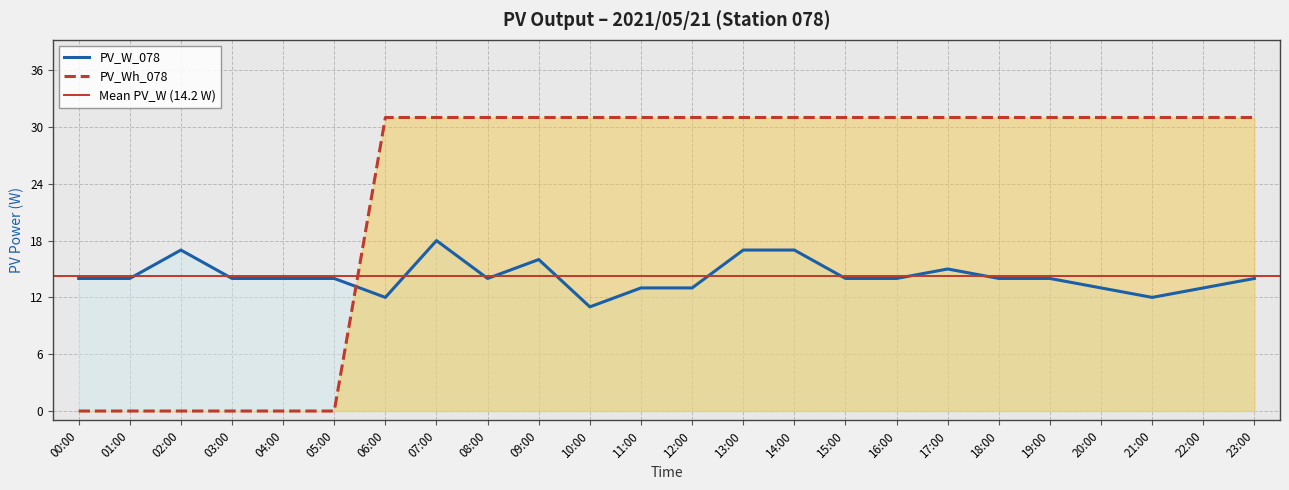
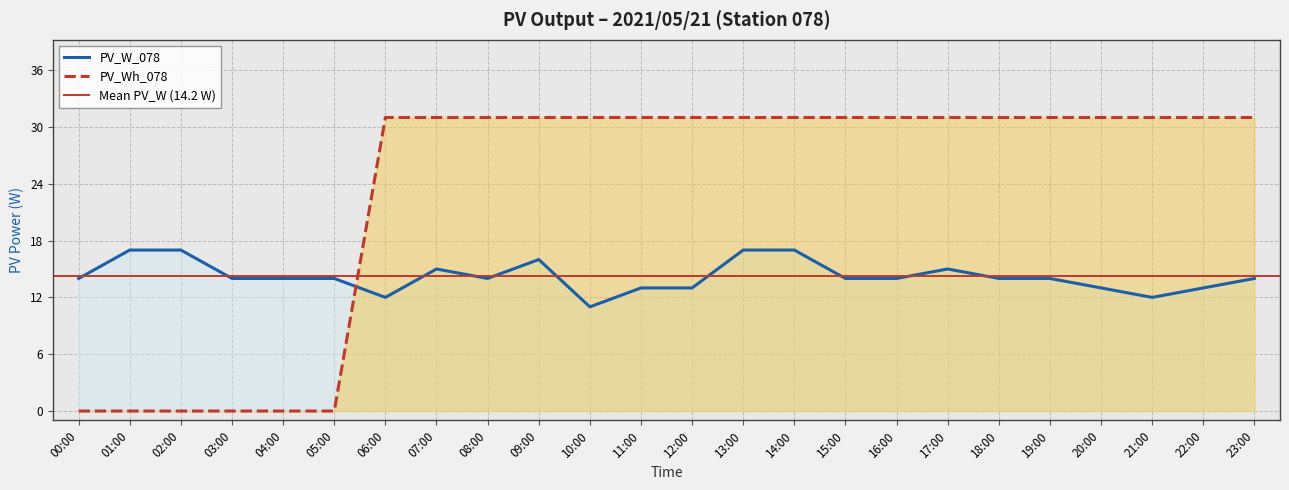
PV_W_078, 01:00: 14 -> 17
PV_W_078, 07:00: 18 -> 15
